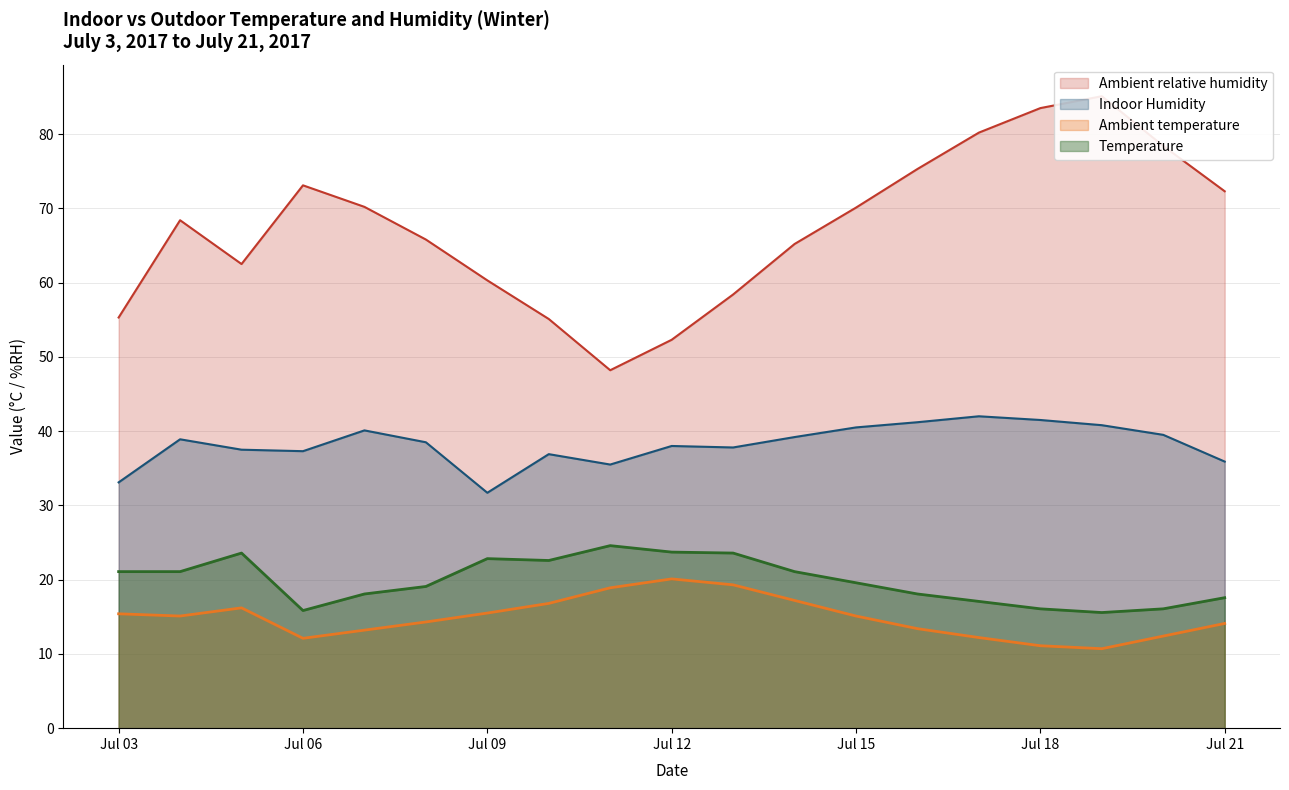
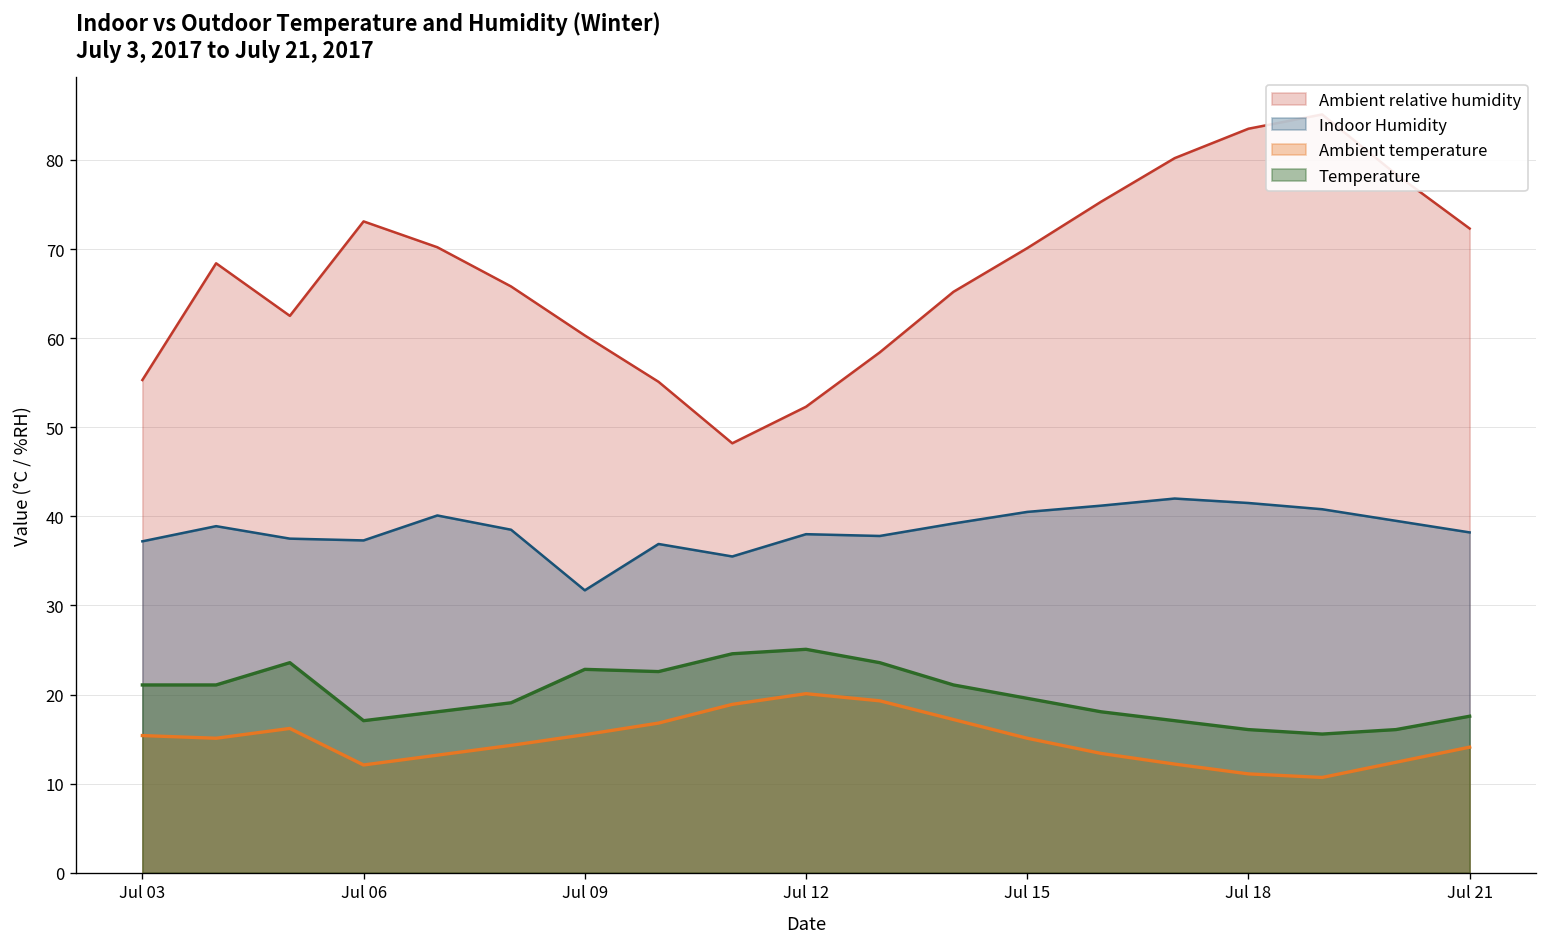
Indoor Humidity, Jul 03: 33 -> 37
Temperature, Jul 06: 16 -> 17
Temperature, Jul 12: 24 -> 25
Indoor Humidity, Jul 21: 36 -> 38
